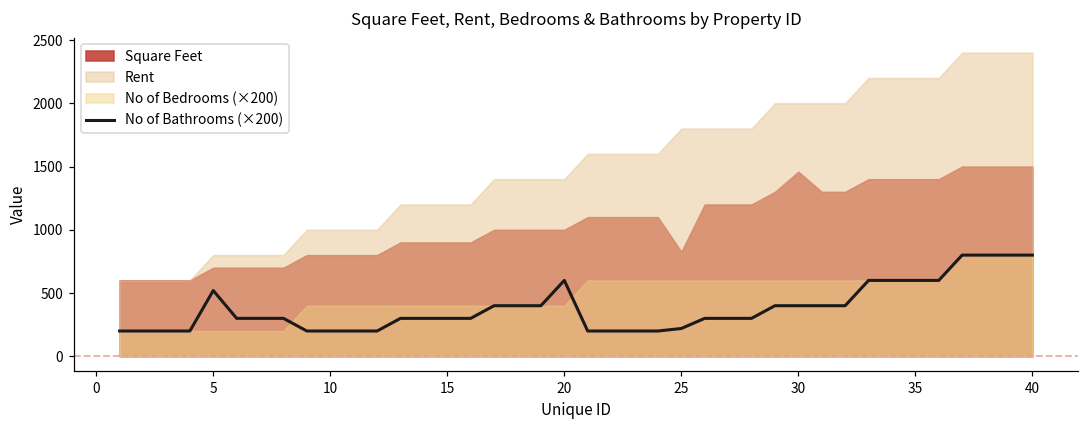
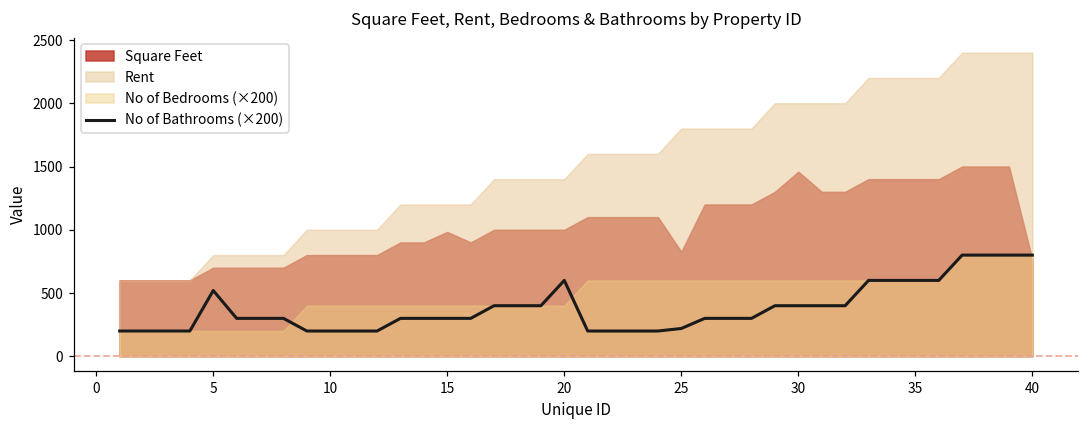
Square Feet, 15: 900 -> 980
Square Feet, 40: 1500 -> 760
